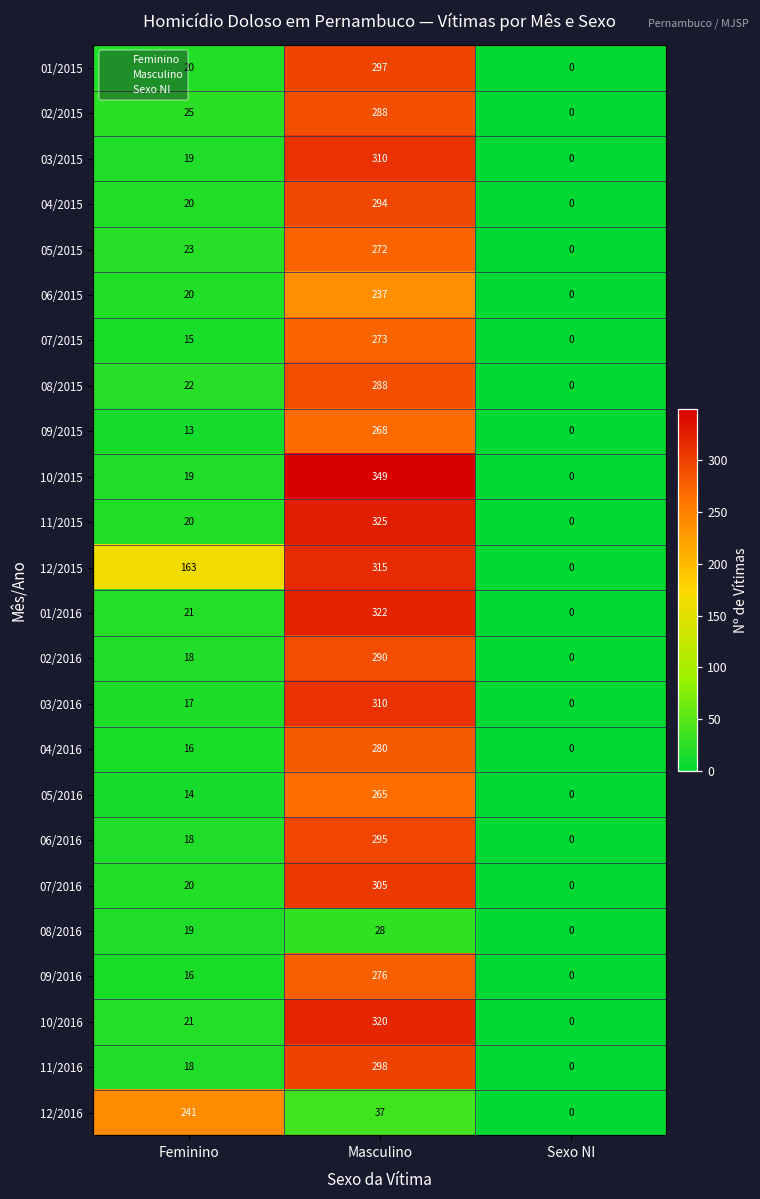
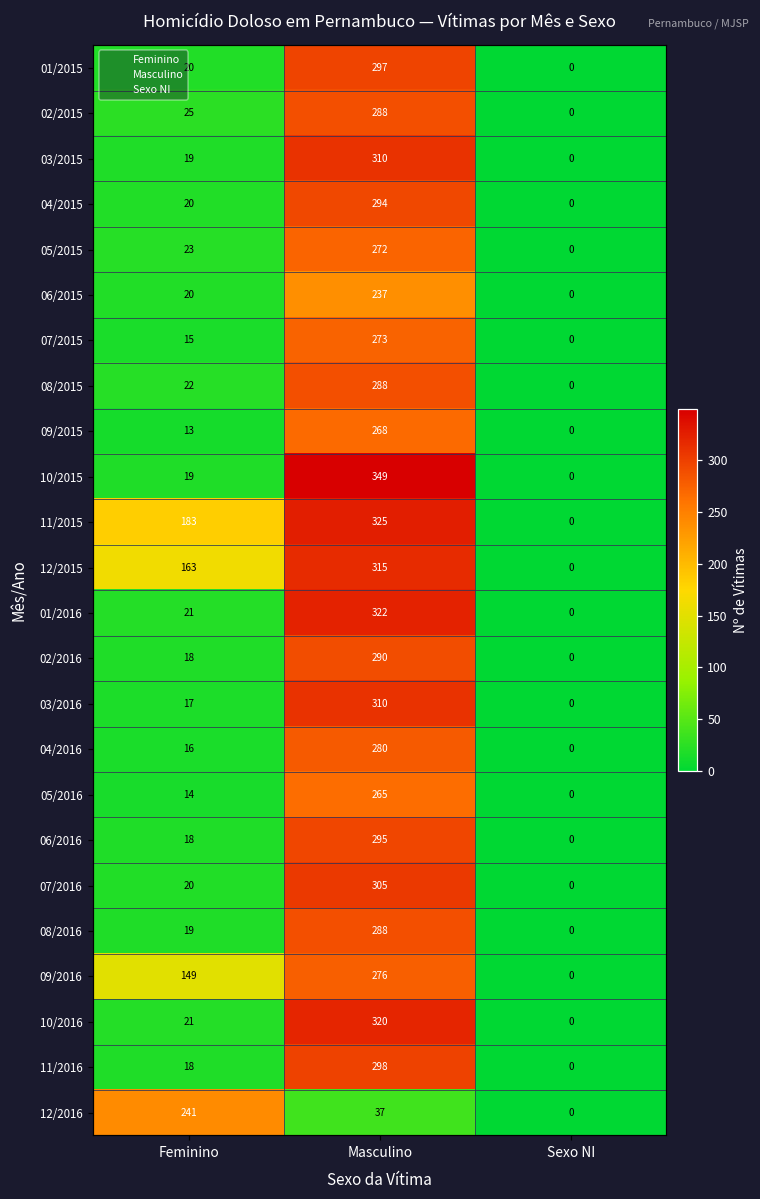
11/2015, Feminino: 20 -> 183
08/2016, Masculino: 28 -> 288
09/2016, Feminino: 16 -> 149
